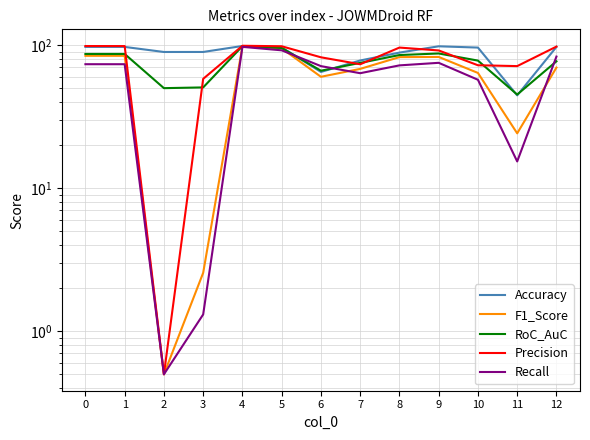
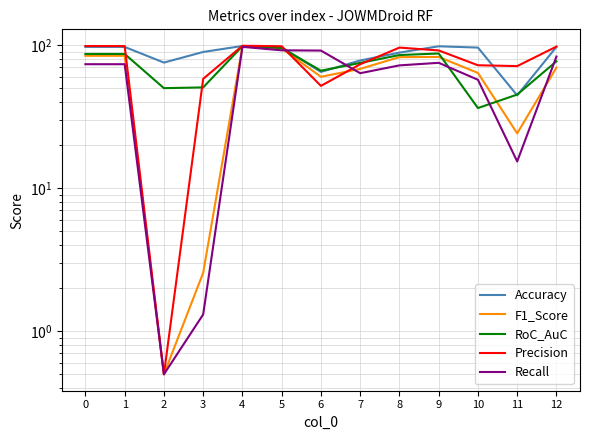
Accuracy, 2: 90 -> 80
Precision, 6: 80 -> 52
Recall, 6: 70 -> 90
RoC_AuC, 10: 80 -> 36
